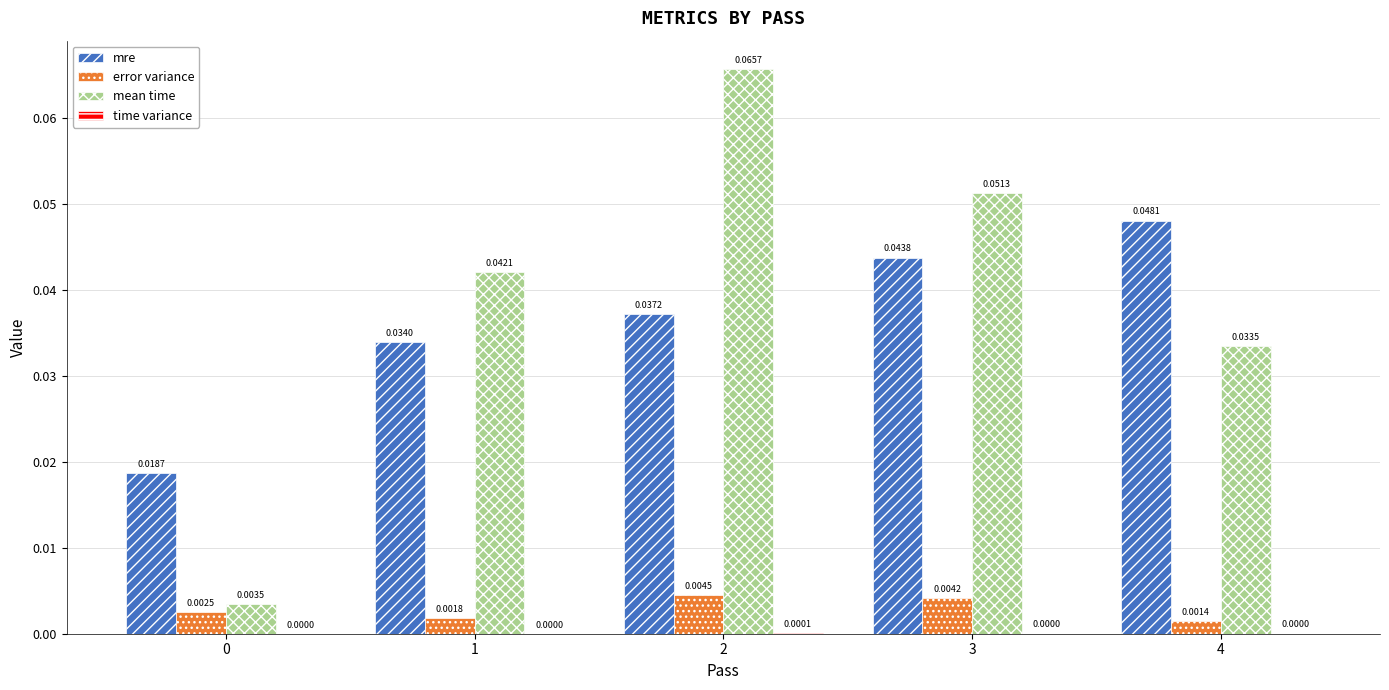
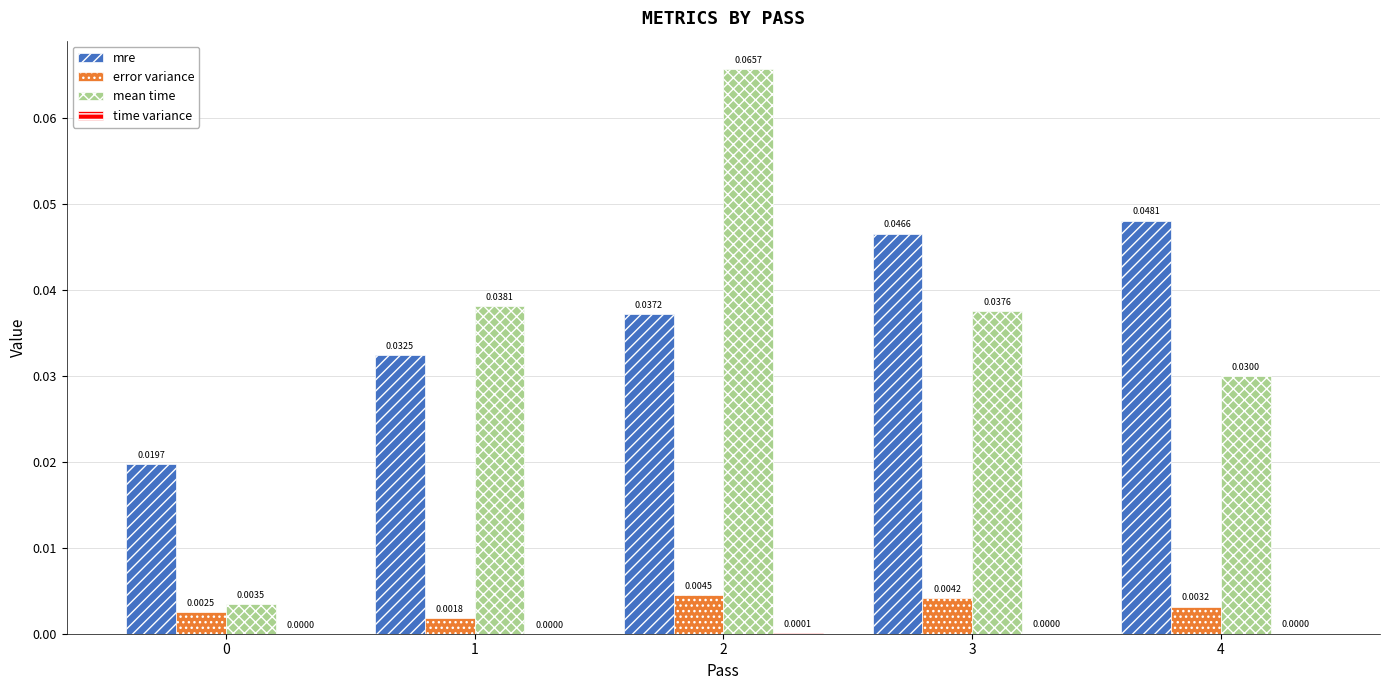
mre, 0: 0.0187 -> 0.0197
mre, 1: 0.0340 -> 0.0325
mean time, 1: 0.0421 -> 0.0381
mre, 3: 0.0438 -> 0.0466
mean time, 3: 0.0513 -> 0.0376
error variance, 4: 0.0014 -> 0.0032
mean time, 4: 0.0335 -> 0.0300
